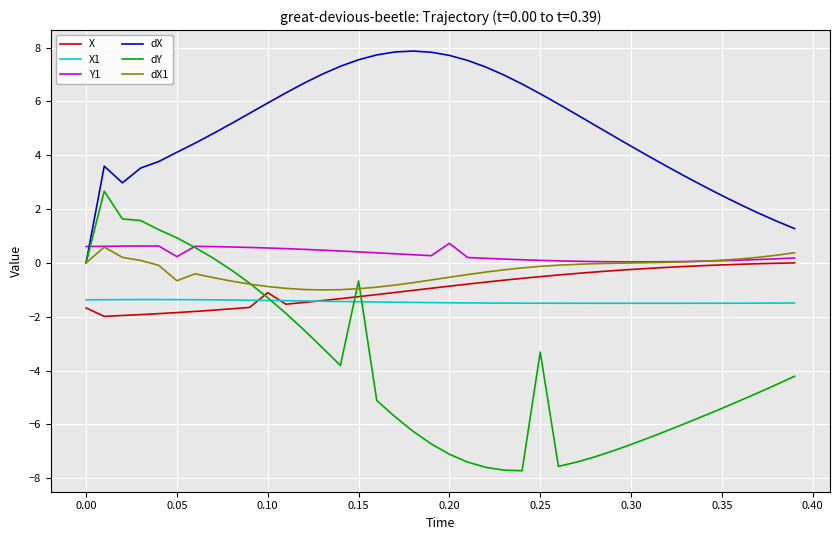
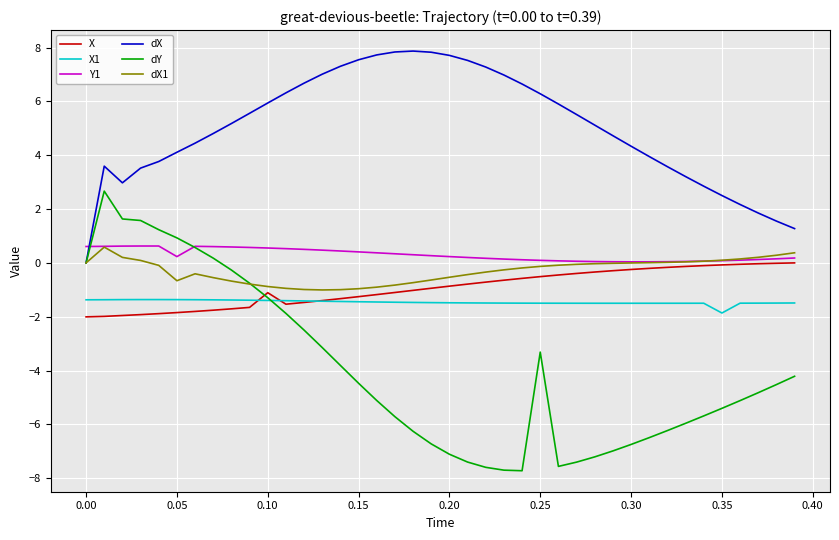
X, 0.00: -1.7 -> -2.0
dY, 0.15: -0.7 -> -4.5
Y1, 0.20: 0.7 -> 0.2
X1, 0.35: -1.5 -> -1.9
